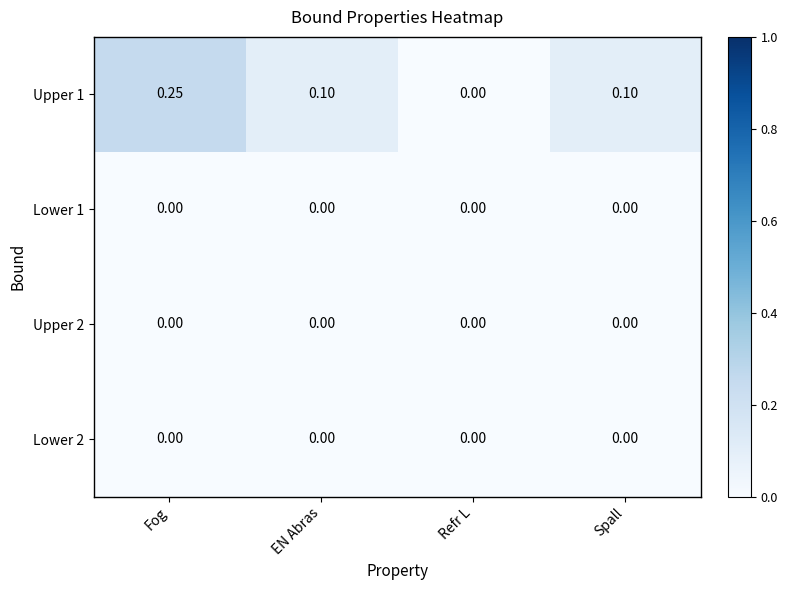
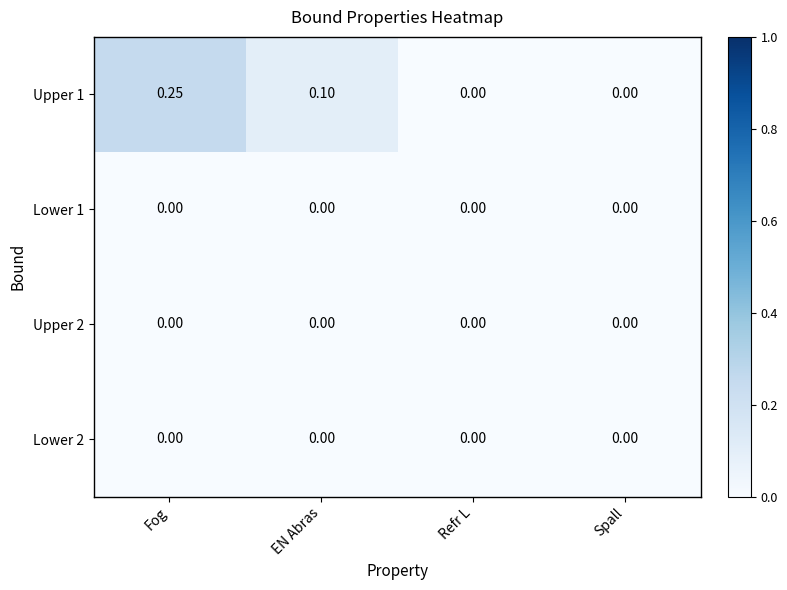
Upper 1, Spall: 0.10 -> 0.00
